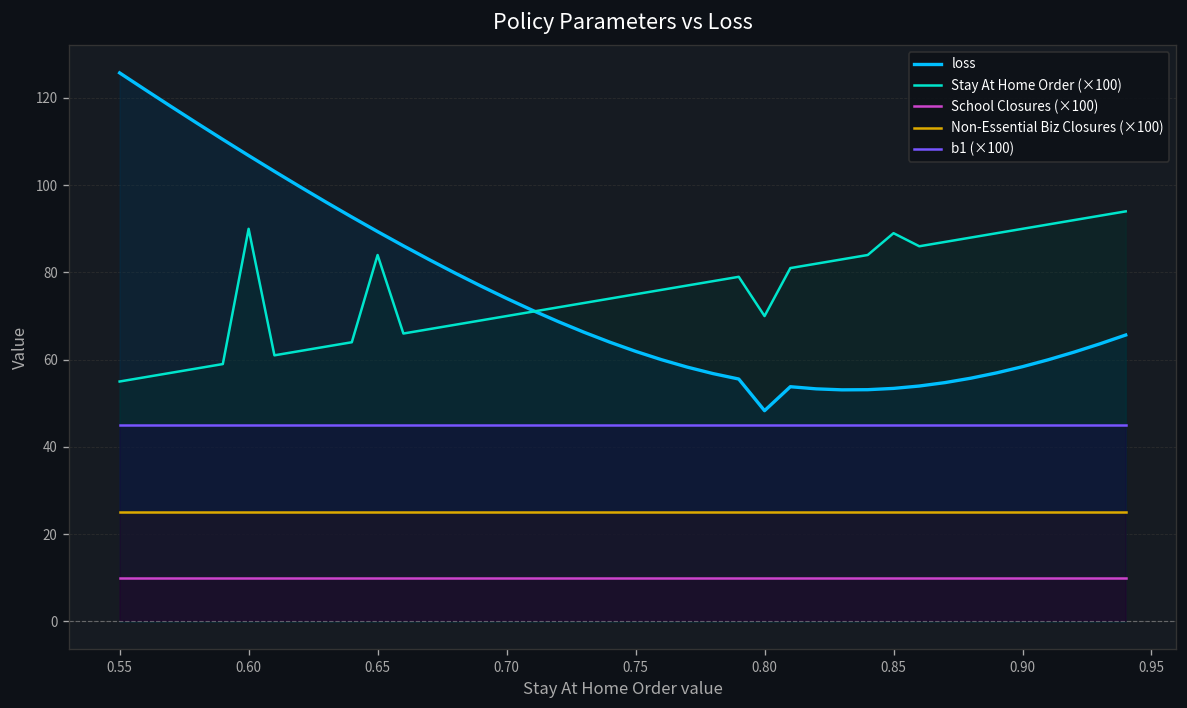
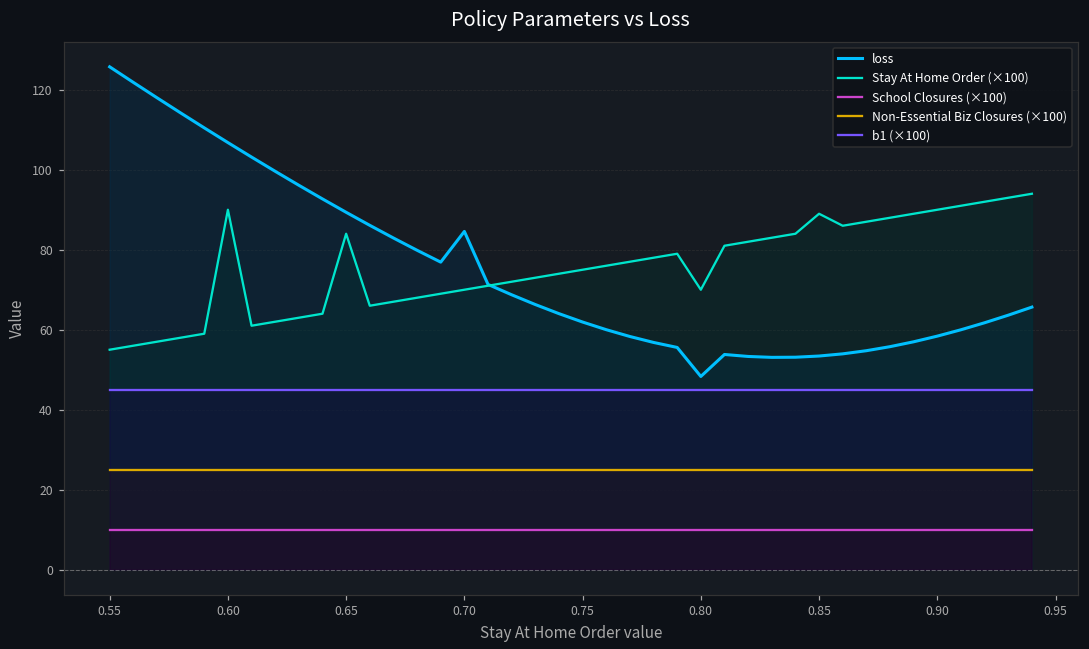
loss, 0.70: 74 -> 85
